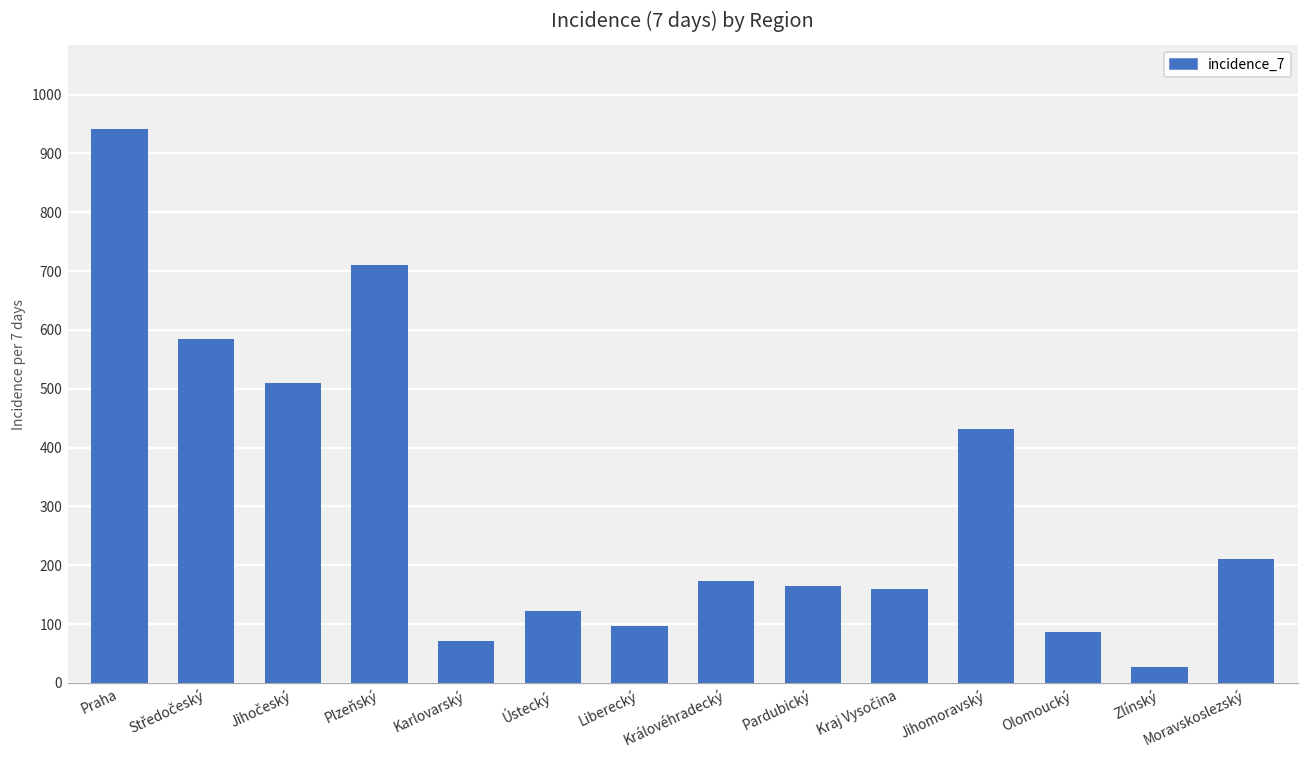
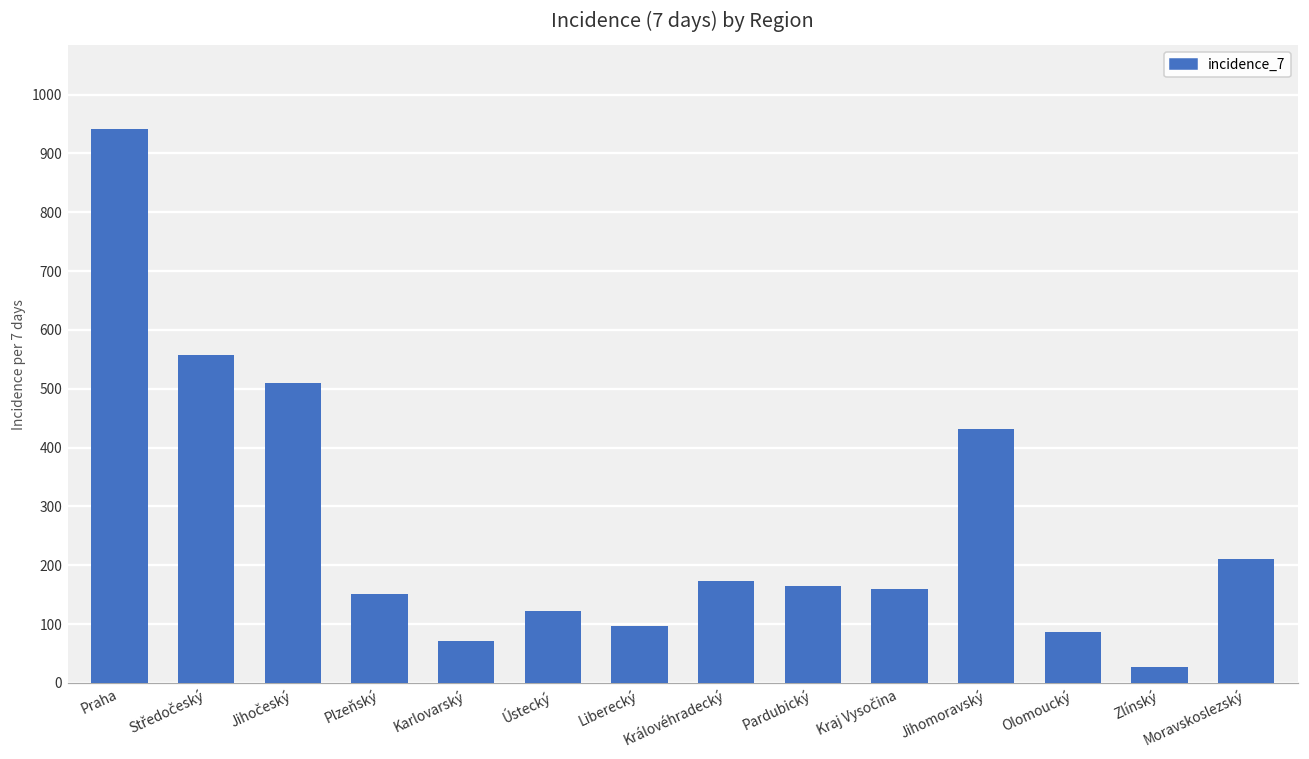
Středočeský: 590 -> 560
Plzeňský: 710 -> 150
